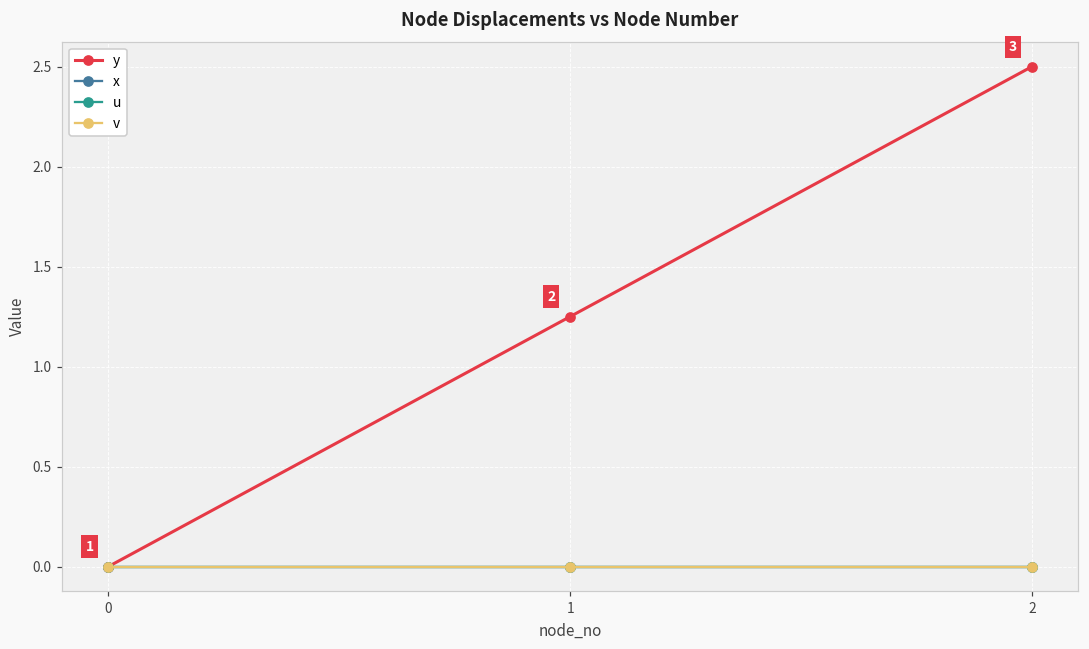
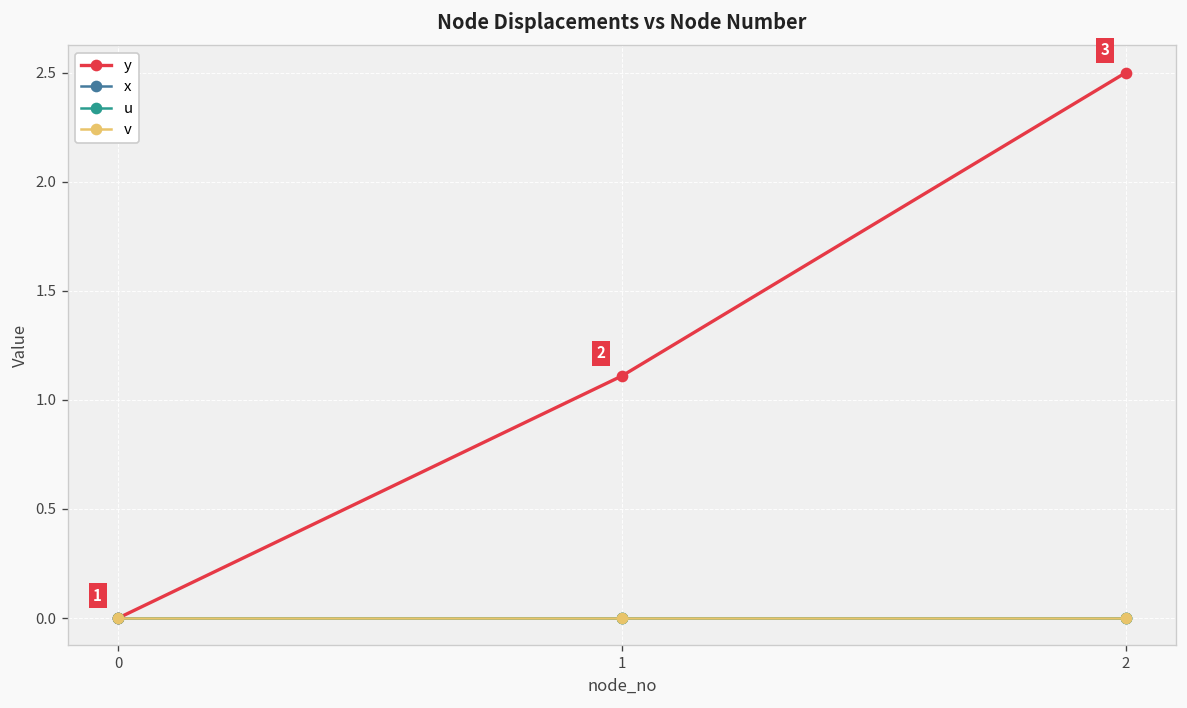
y, 1: 1.25 -> 1.11
